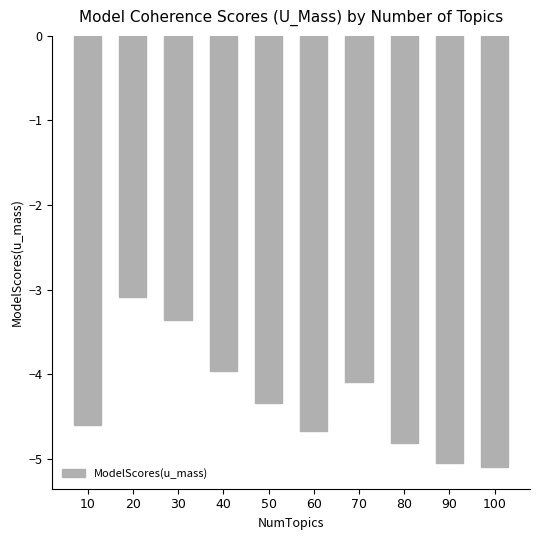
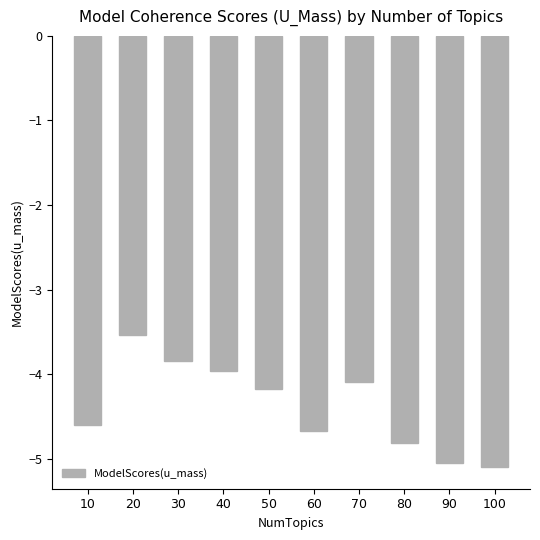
20: -3.1 -> -3.5
30: -3.4 -> -3.8
50: -4.3 -> -4.2
